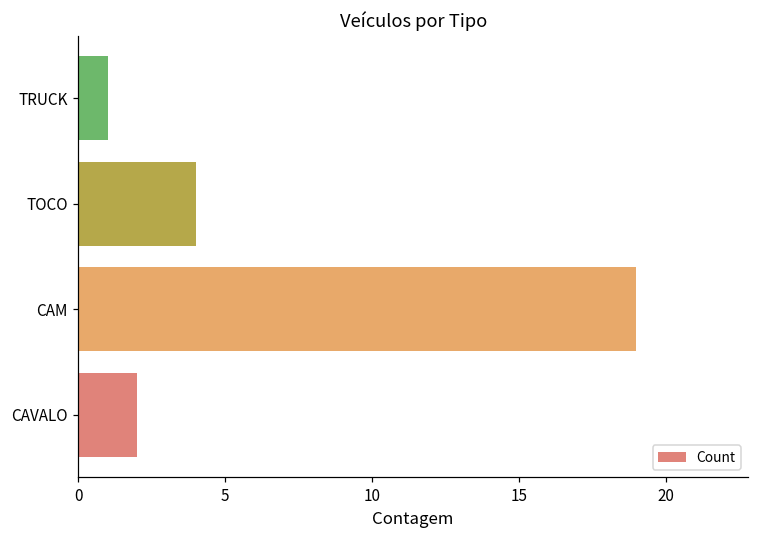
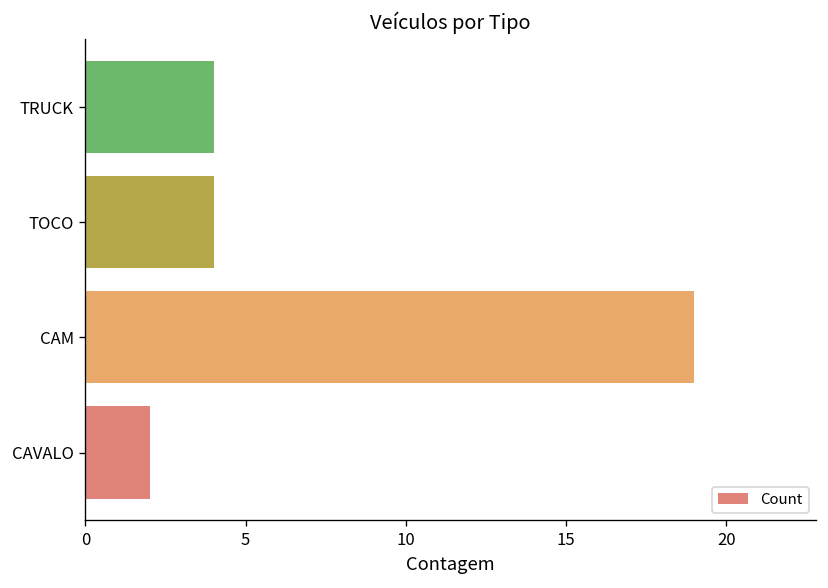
TRUCK: 1 -> 4
